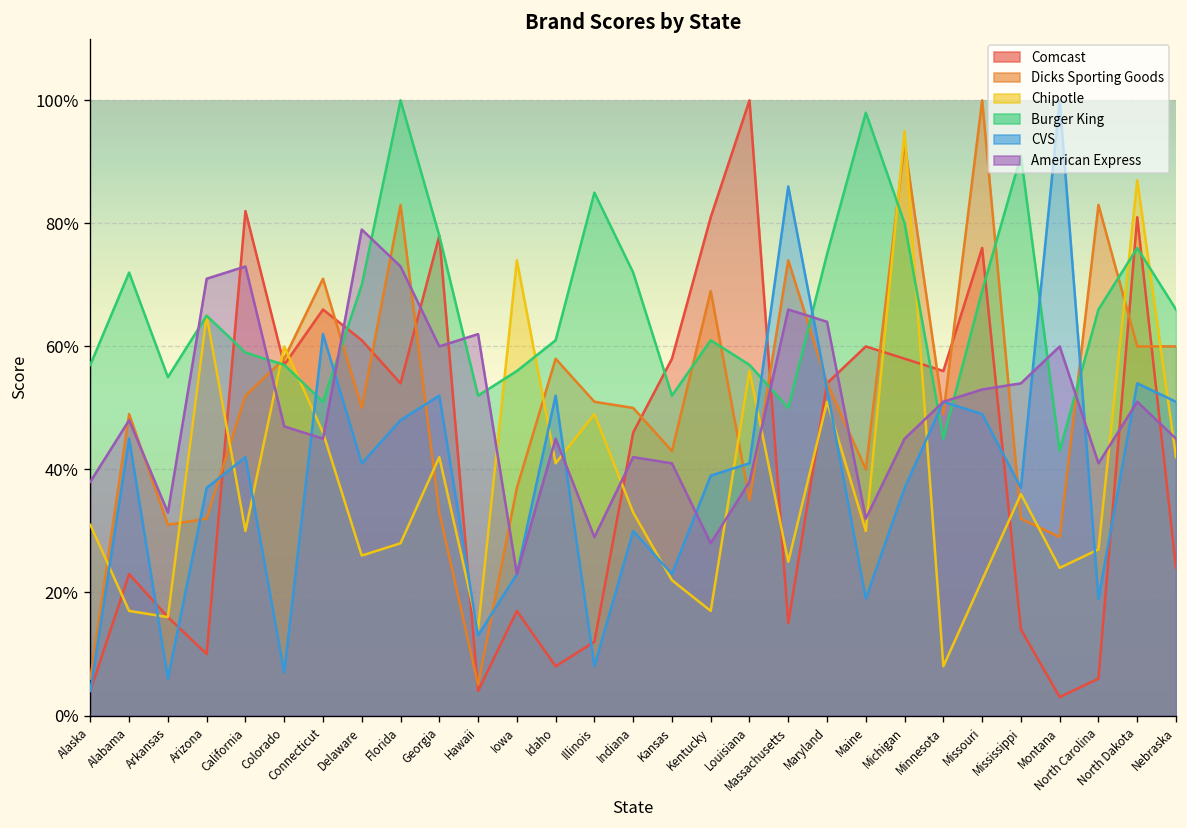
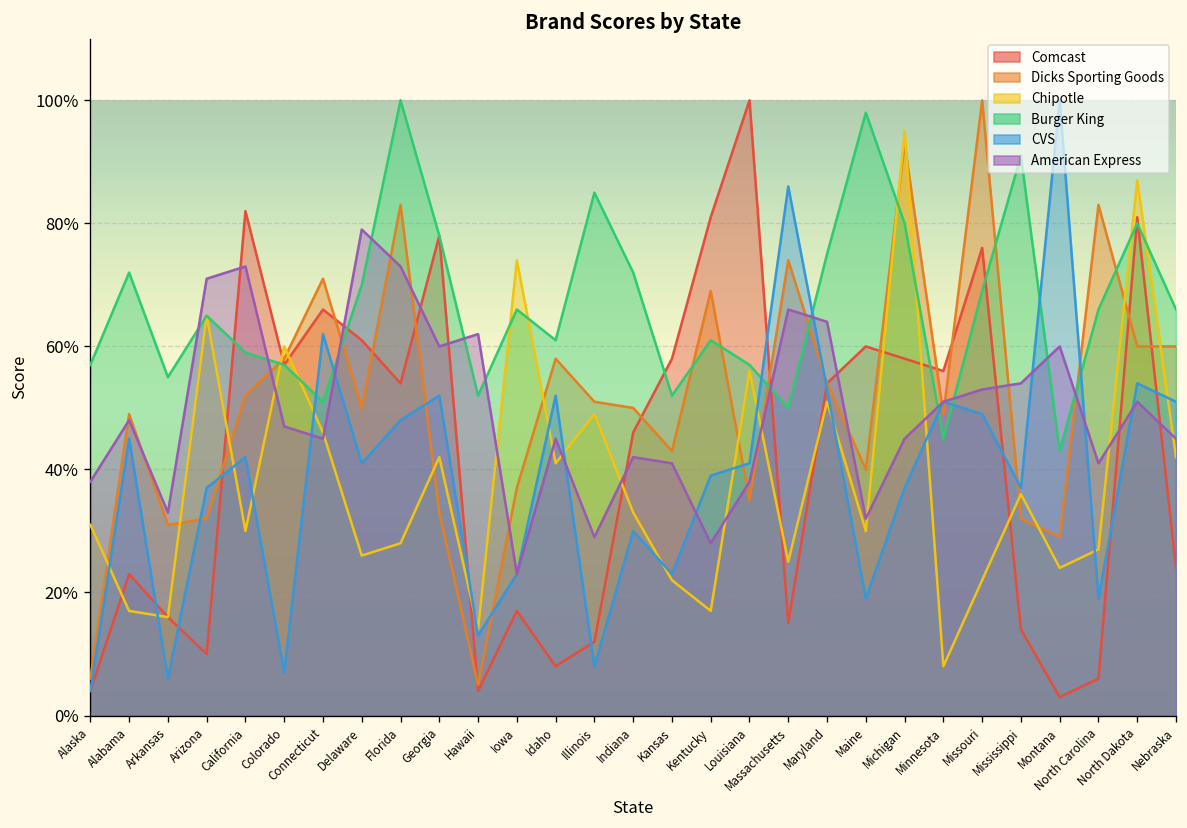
Burger King, Iowa: 56% -> 66%
Burger King, North Dakota: 76% -> 80%
